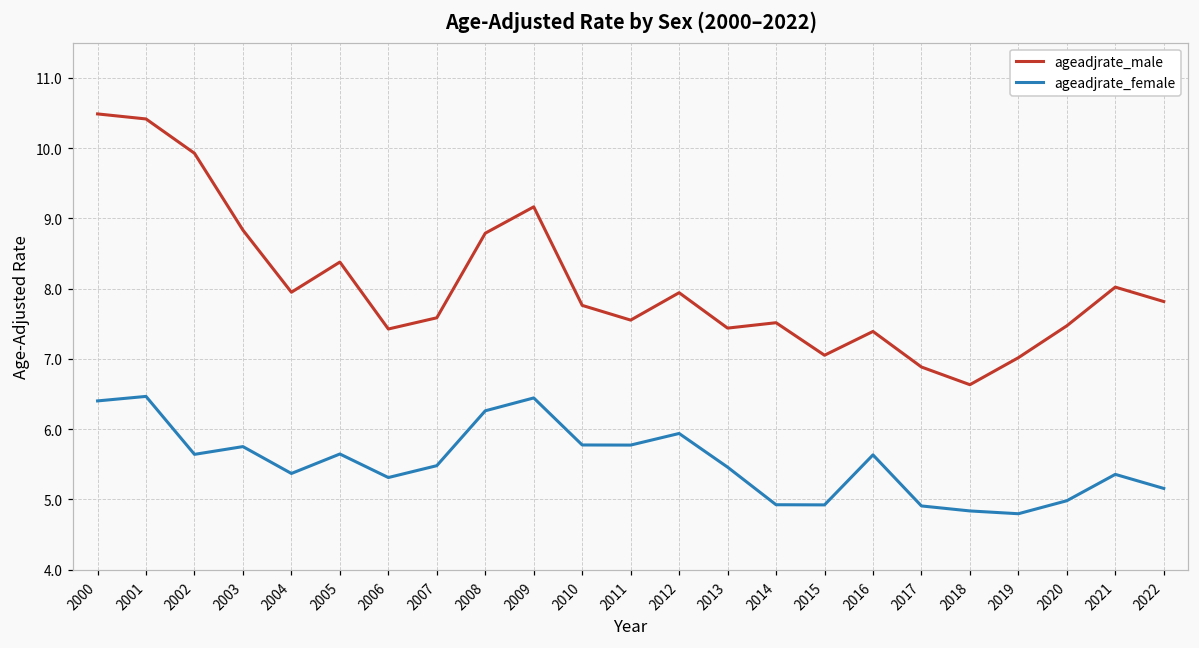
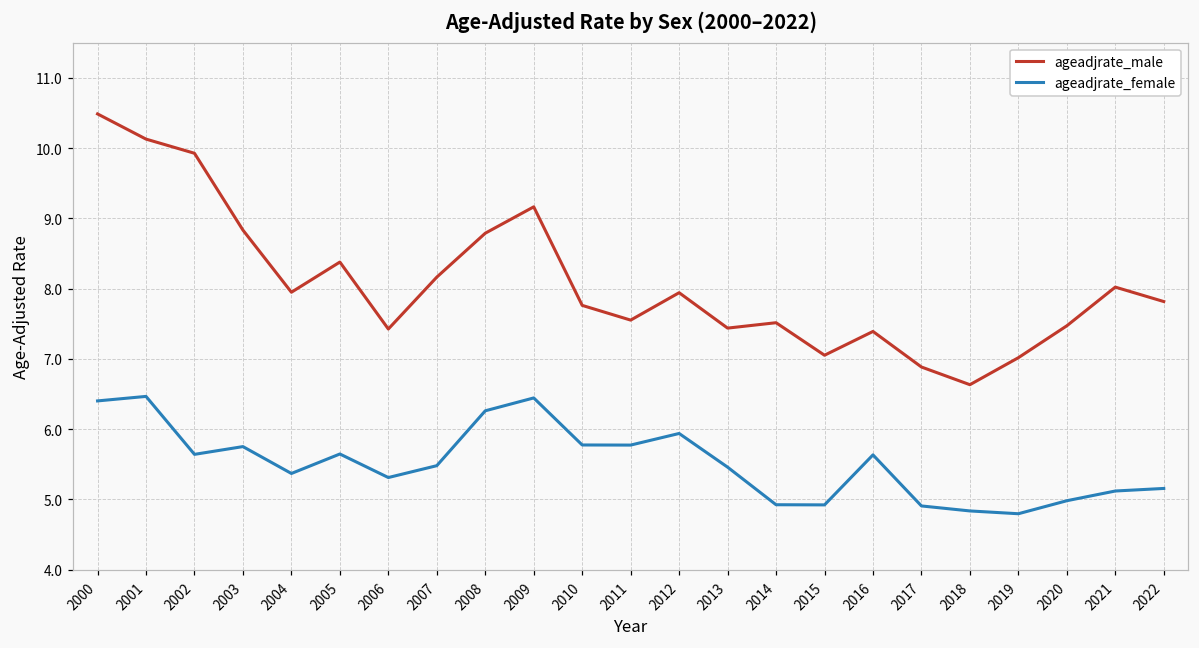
ageadjrate_male, 2001: 10.4 -> 10.1
ageadjrate_male, 2007: 7.6 -> 8.2
ageadjrate_female, 2021: 5.4 -> 5.1
